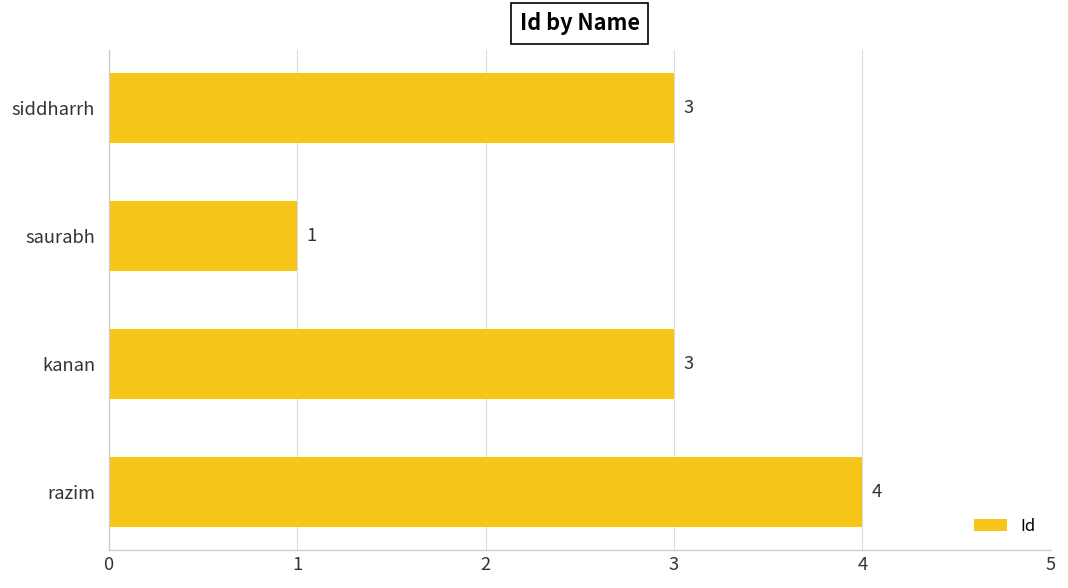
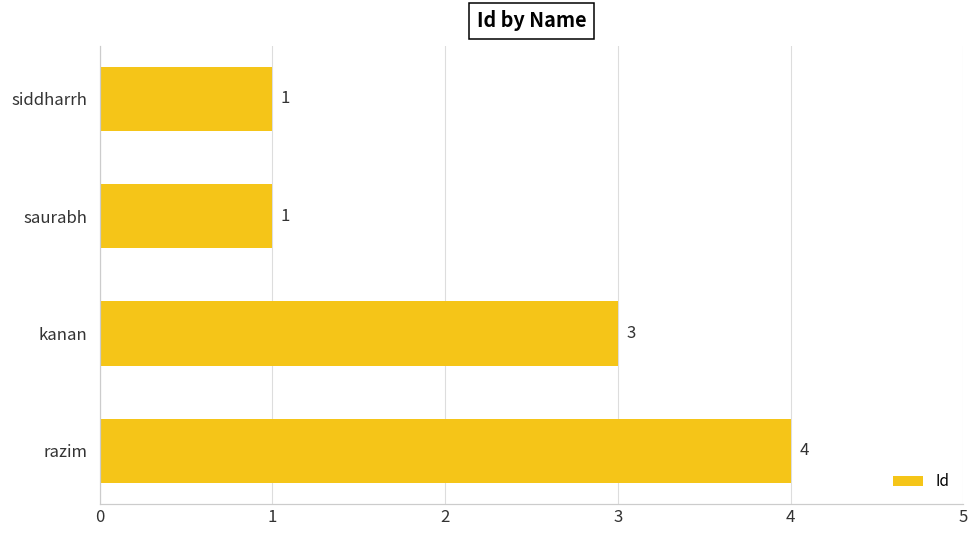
siddharrh: 3 -> 1
